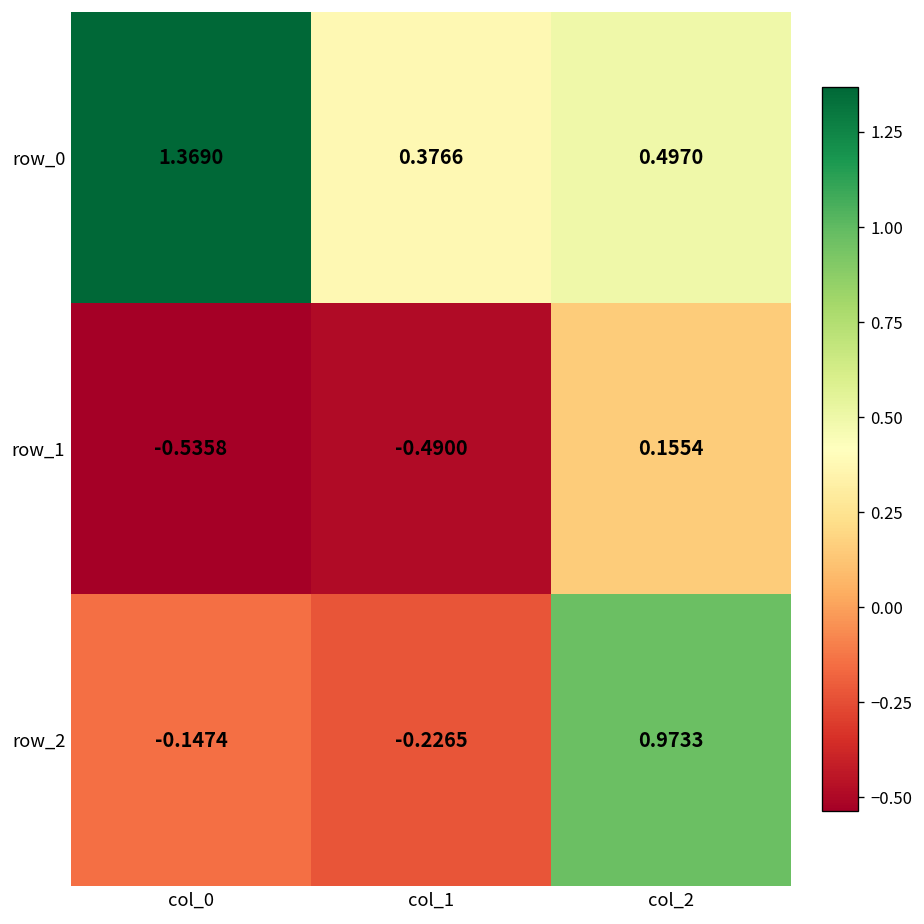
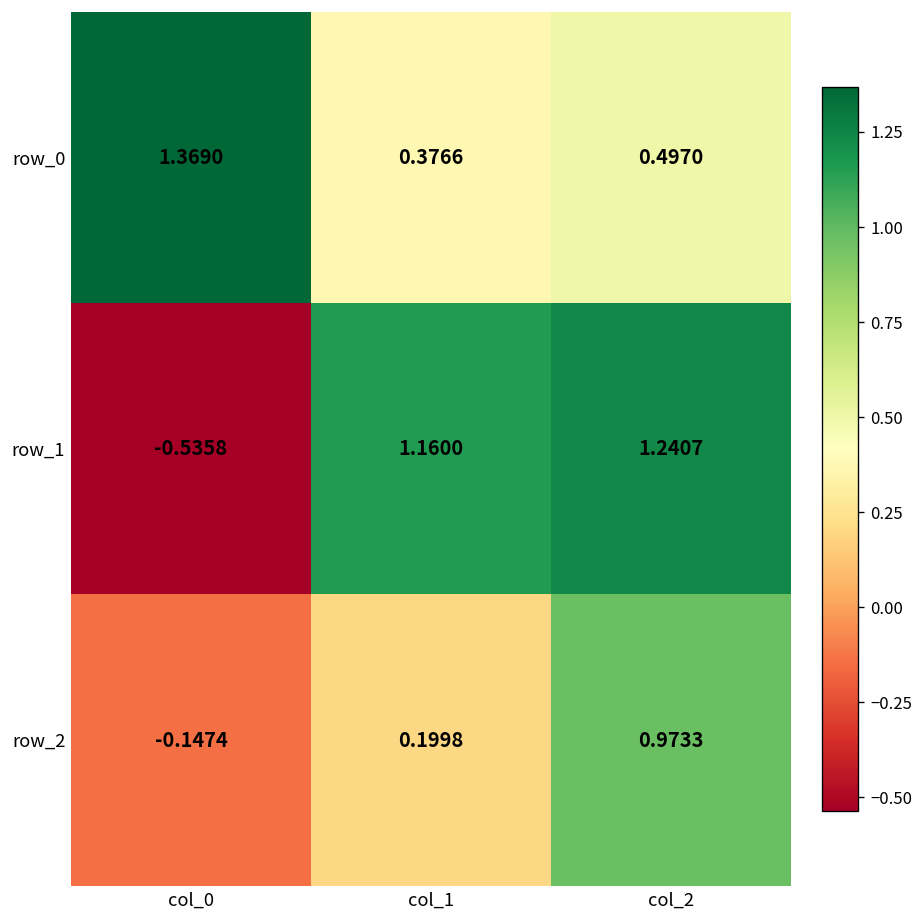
row_1, col_1: -0.4900 -> 1.1600
row_1, col_2: 0.1554 -> 1.2407
row_2, col_1: -0.2265 -> 0.1998
